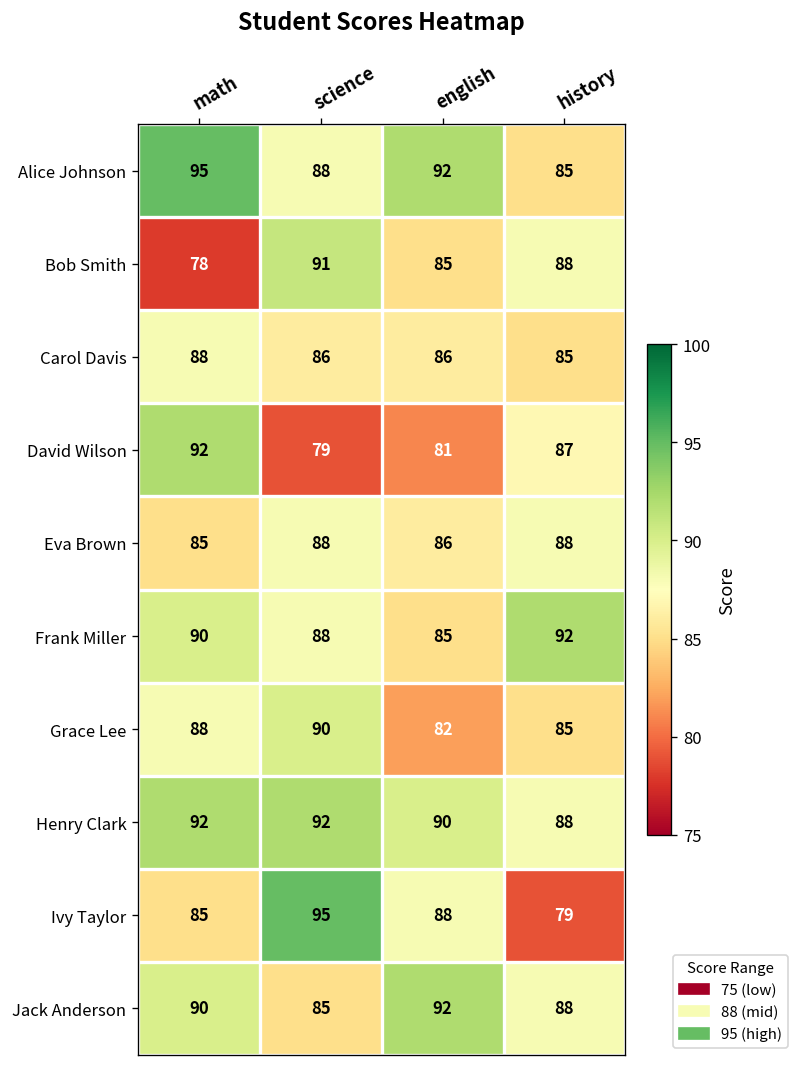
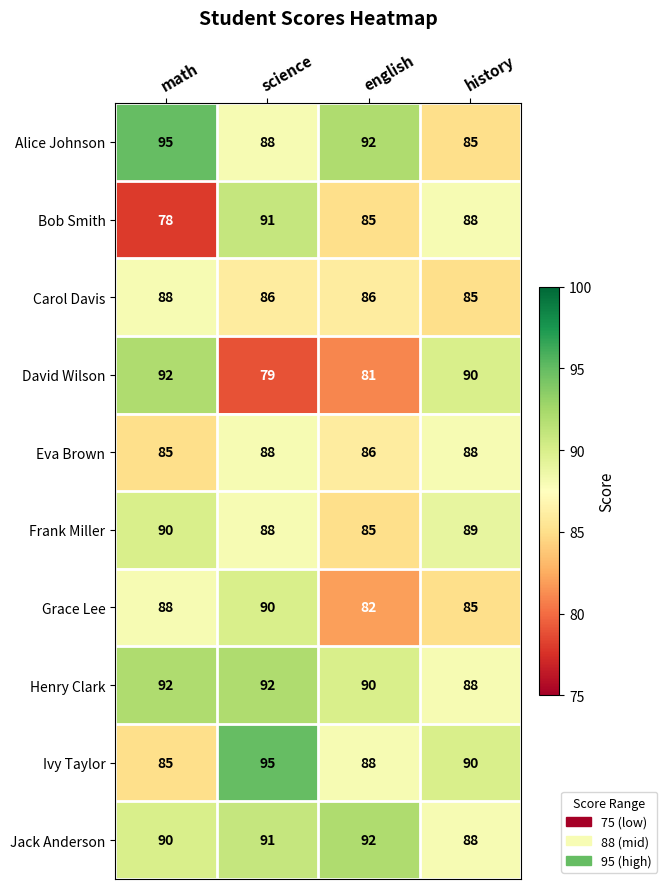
David Wilson, history: 87 -> 90
Frank Miller, history: 92 -> 89
Ivy Taylor, history: 79 -> 90
Jack Anderson, science: 85 -> 91
